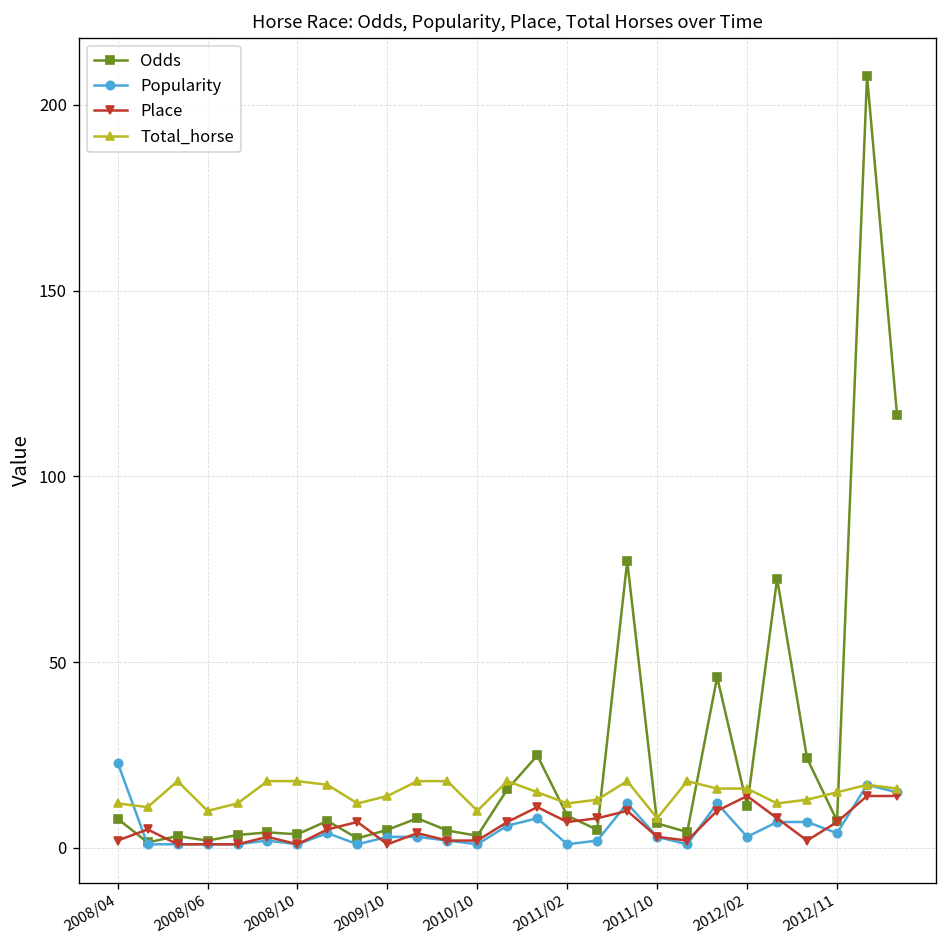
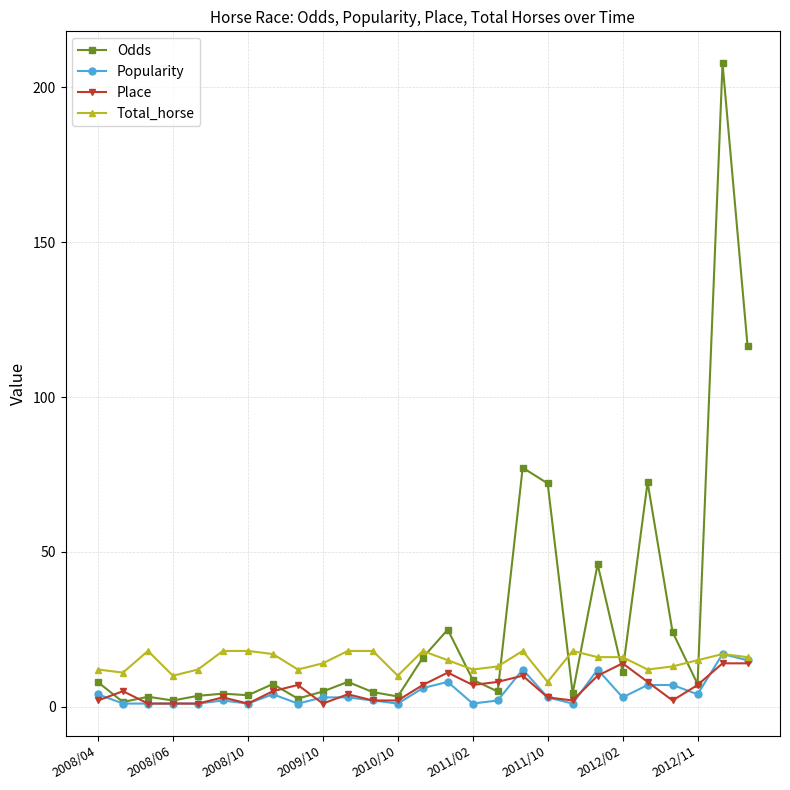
Popularity, 2008/04: 23 -> 4
Odds, 2011/10: 7 -> 72
